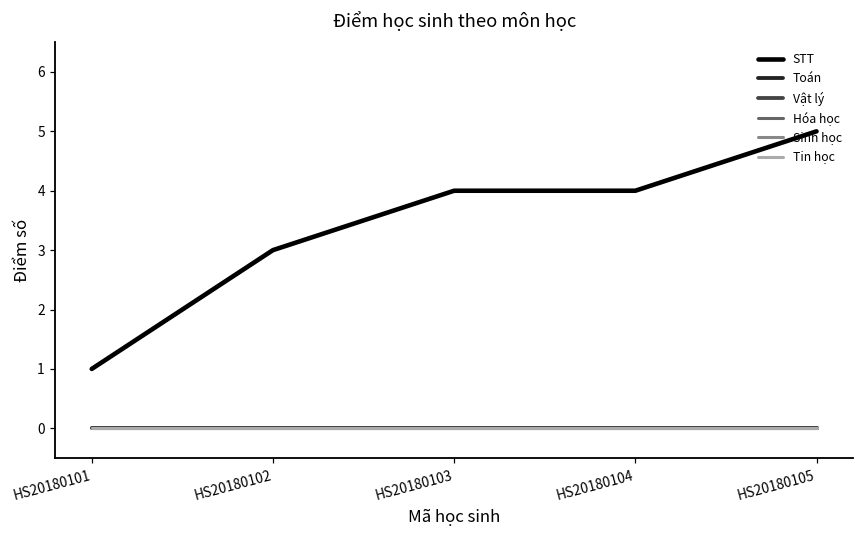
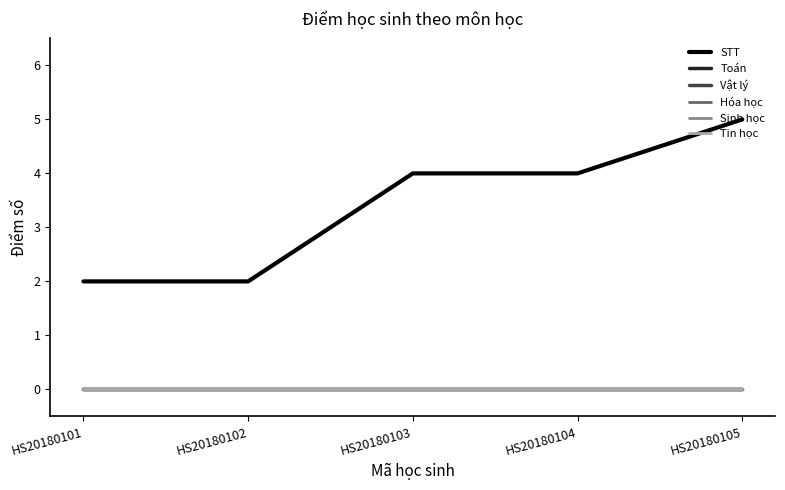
STT, HS20180101: 1 -> 2
STT, HS20180102: 3 -> 2
